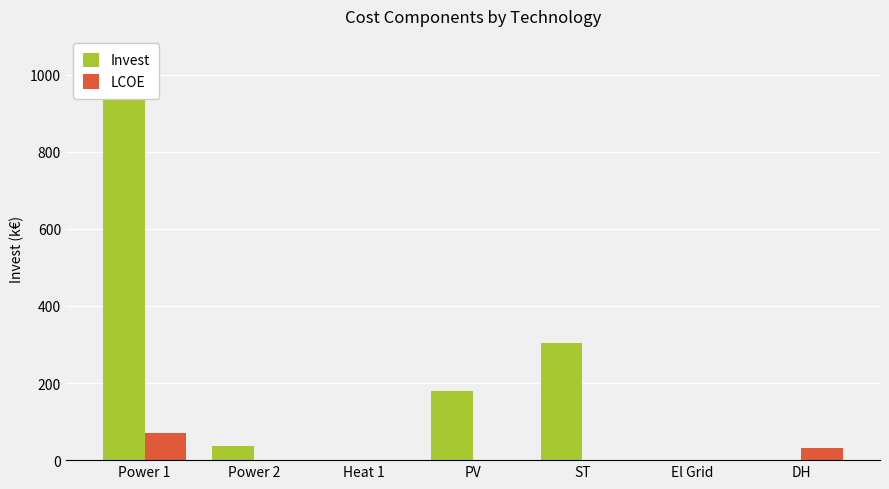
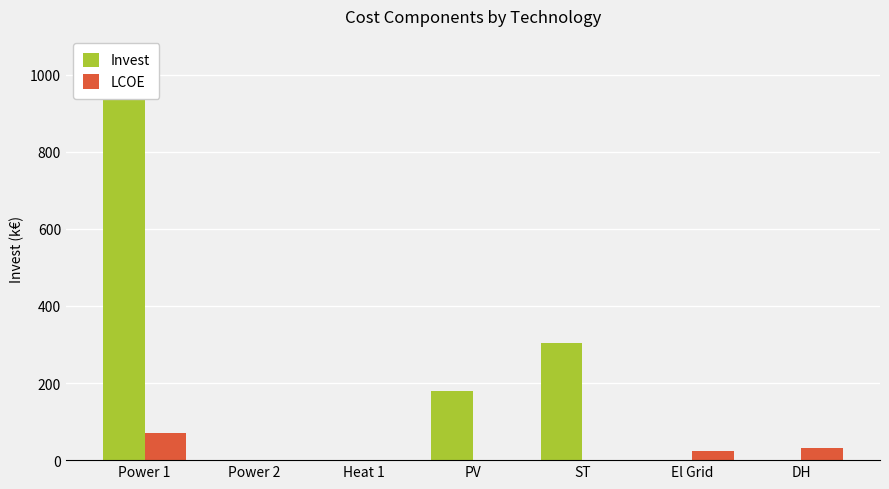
Invest, Power 2: 40 -> 0
LCOE, El Grid: 0 -> 20
